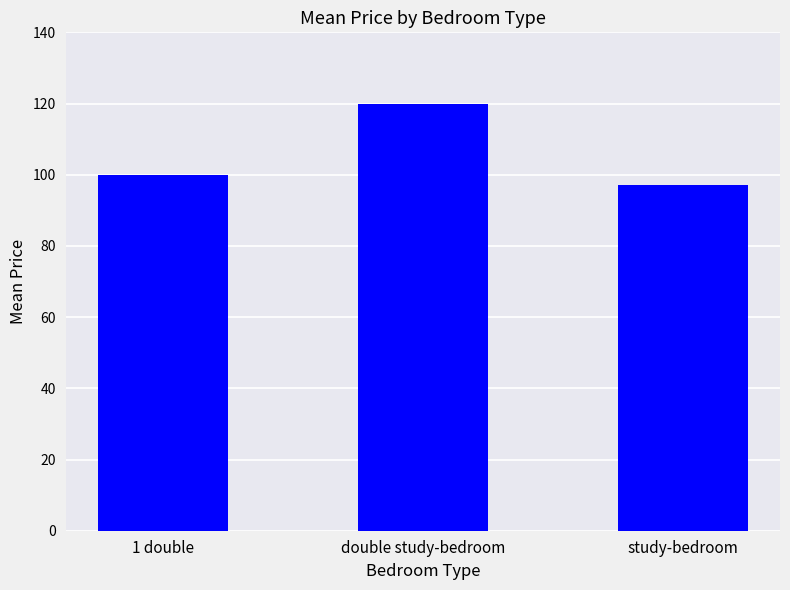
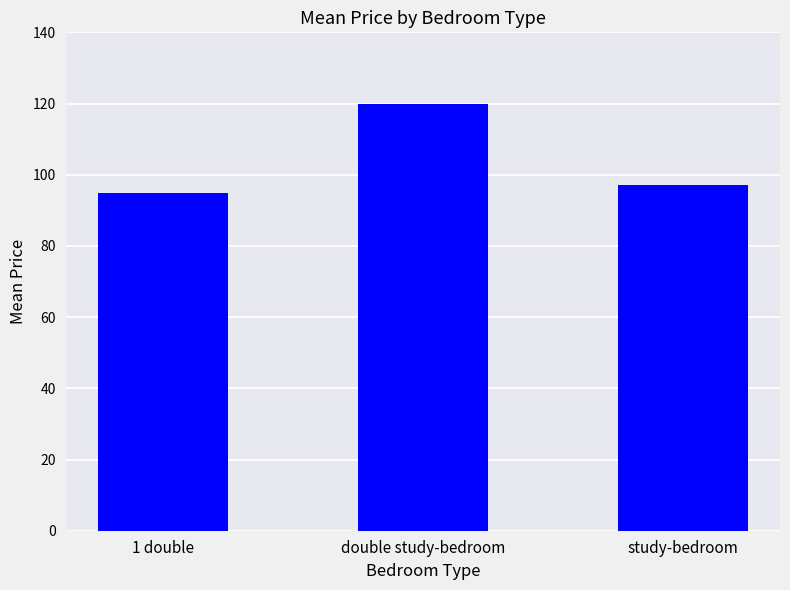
1 double: 100 -> 95
